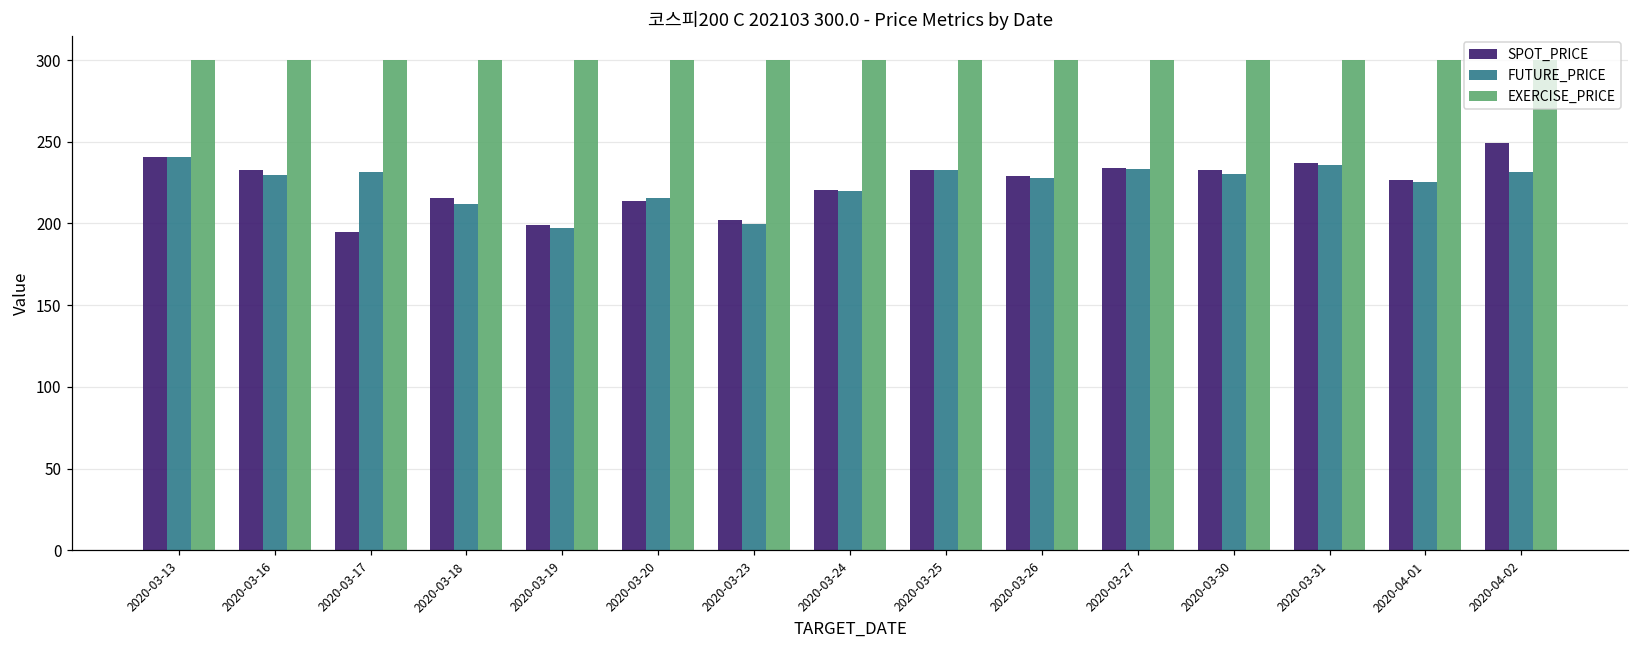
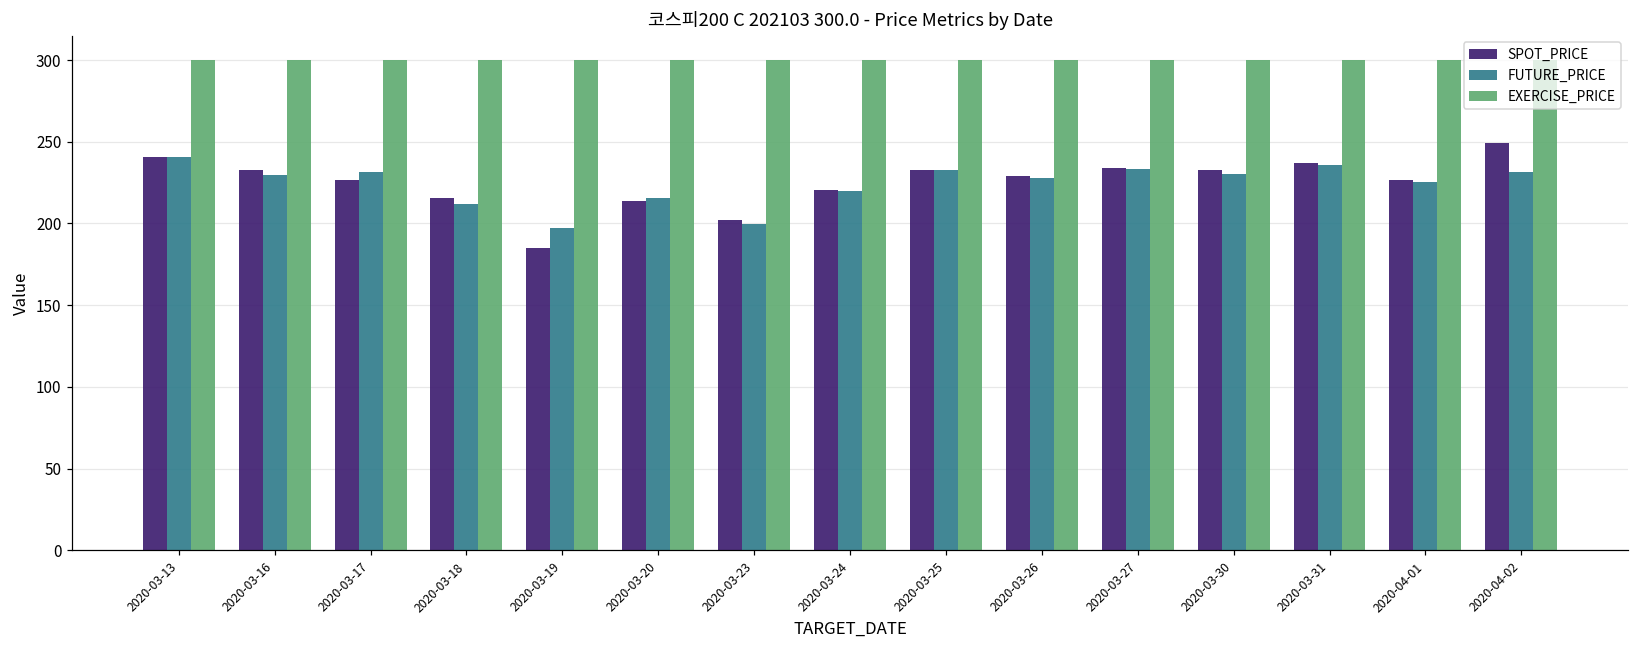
SPOT_PRICE, 2020-03-17: 195 -> 227
SPOT_PRICE, 2020-03-19: 199 -> 185
